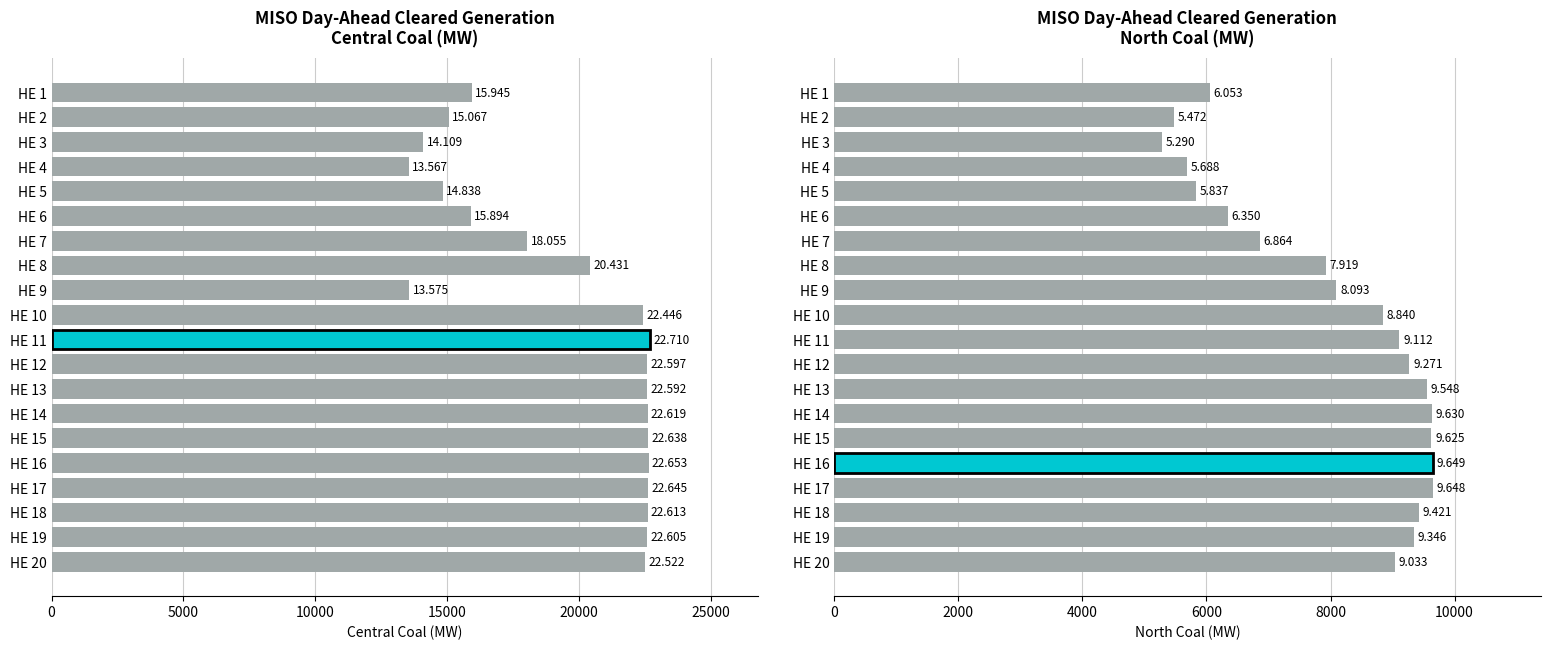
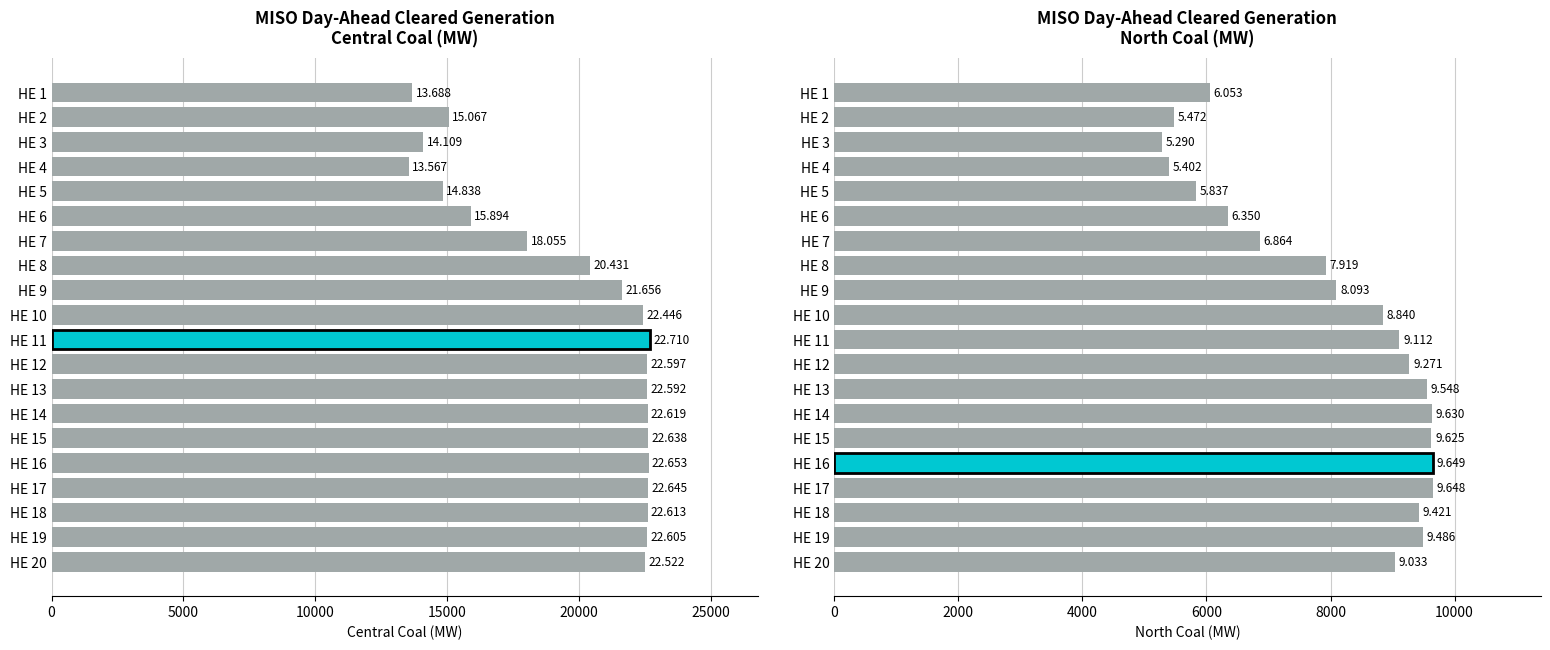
MISO Day-Ahead Cleared Generation Central Coal (MW), HE 1: 15.945 -> 13.688
MISO Day-Ahead Cleared Generation Central Coal (MW), HE 9: 13.575 -> 21.656
MISO Day-Ahead Cleared Generation North Coal (MW), HE 4: 5.688 -> 5.402
MISO Day-Ahead Cleared Generation North Coal (MW), HE 19: 9.346 -> 9.486
